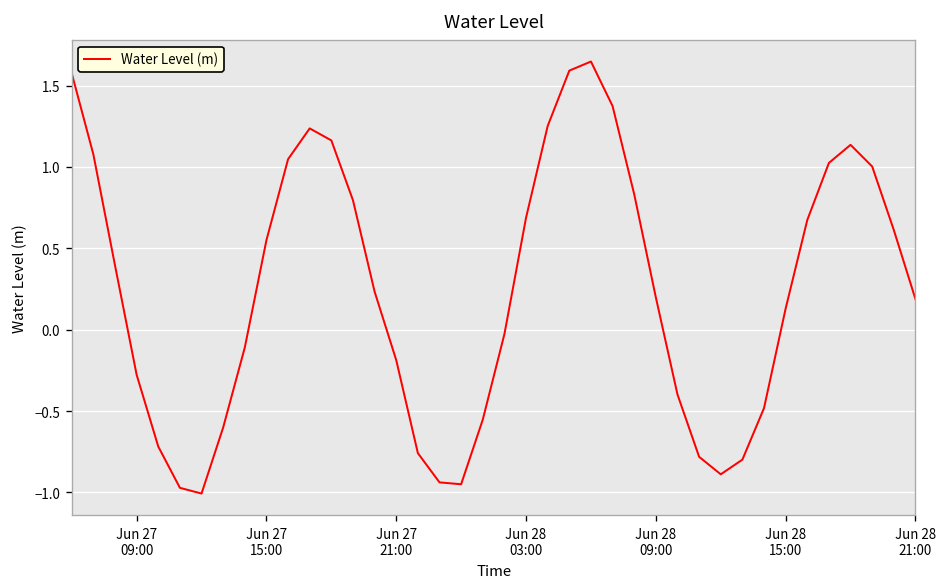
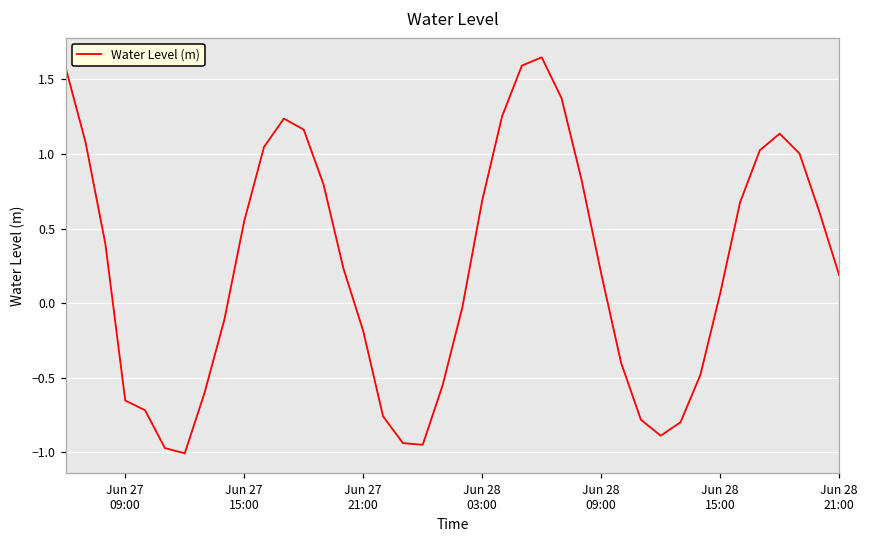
Jun 27 09:00: -0.28 -> -0.65
Jun 28 15:00: 0.13 -> 0.07
